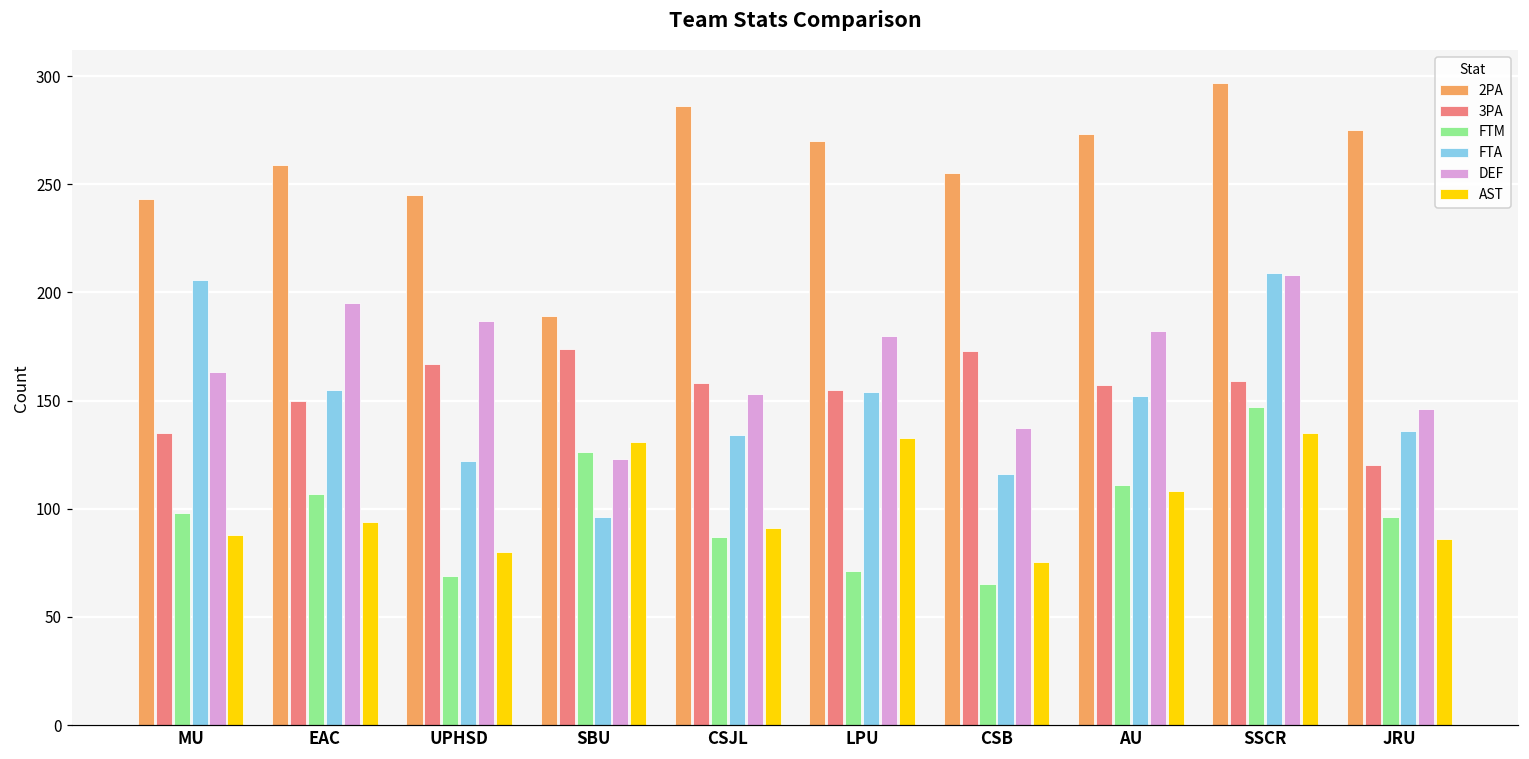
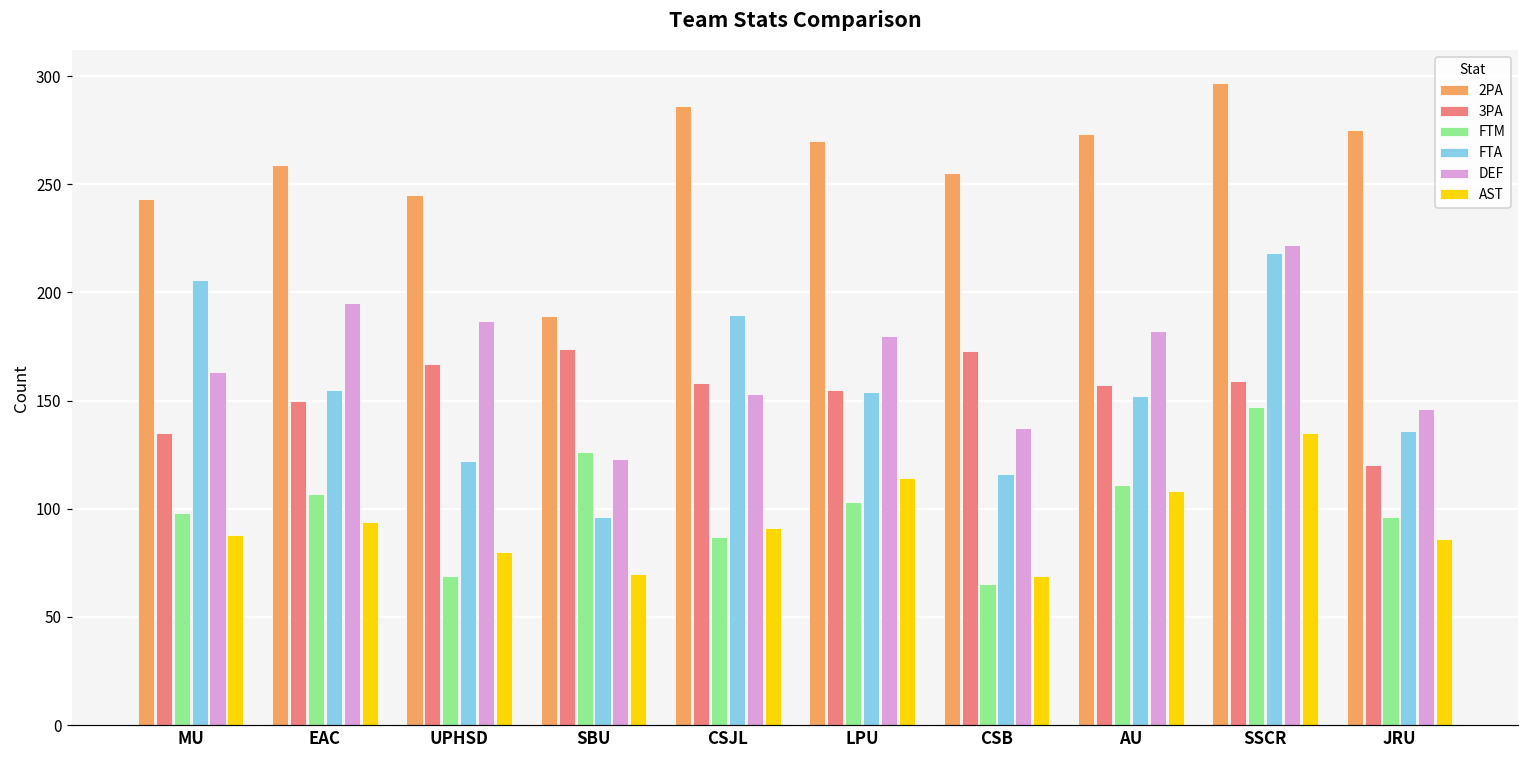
AST, SBU: 131 -> 70
FTA, CSJL: 134 -> 190
FTM, LPU: 71 -> 103
AST, LPU: 133 -> 114
AST, CSB: 75 -> 69
FTA, SSCR: 209 -> 218
DEF, SSCR: 208 -> 222
